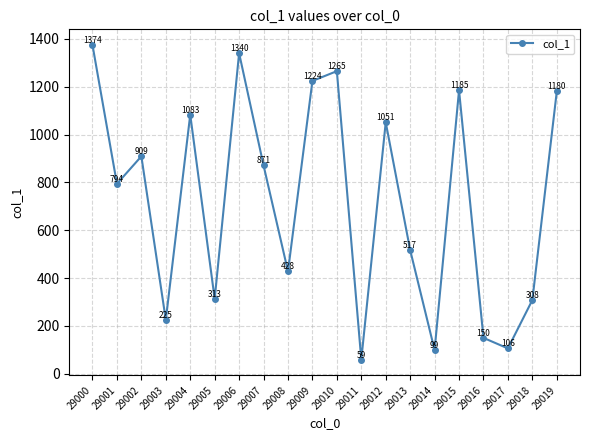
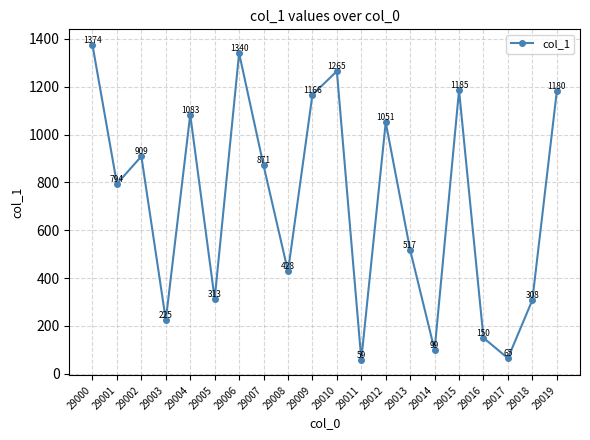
29009: 1224 -> 1166
29017: 106 -> 65
